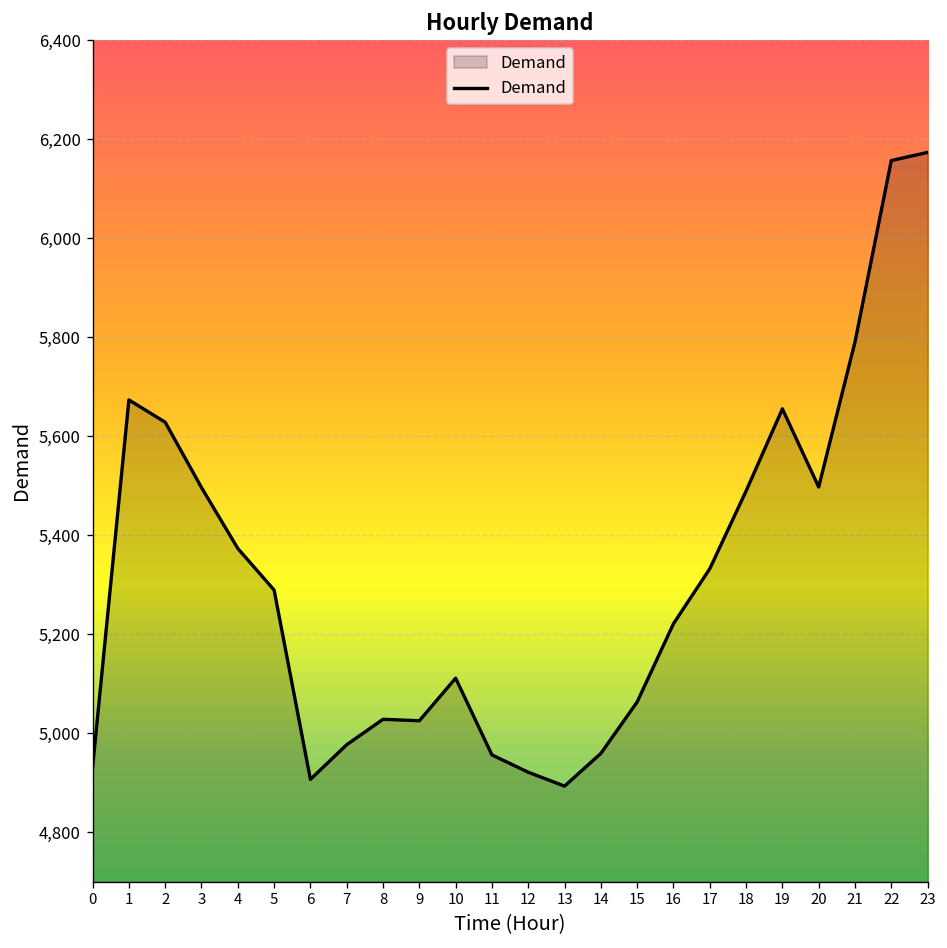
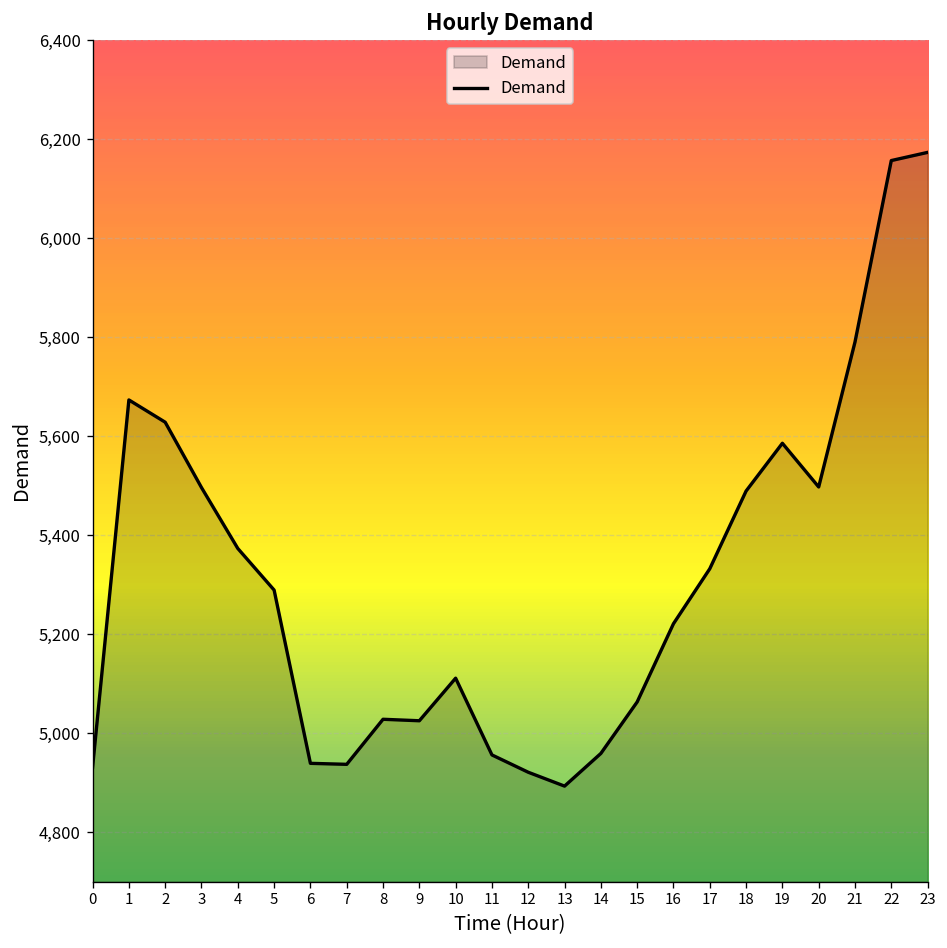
6: 4,910 -> 4,940
7: 4,980 -> 4,940
19: 5,660 -> 5,590
